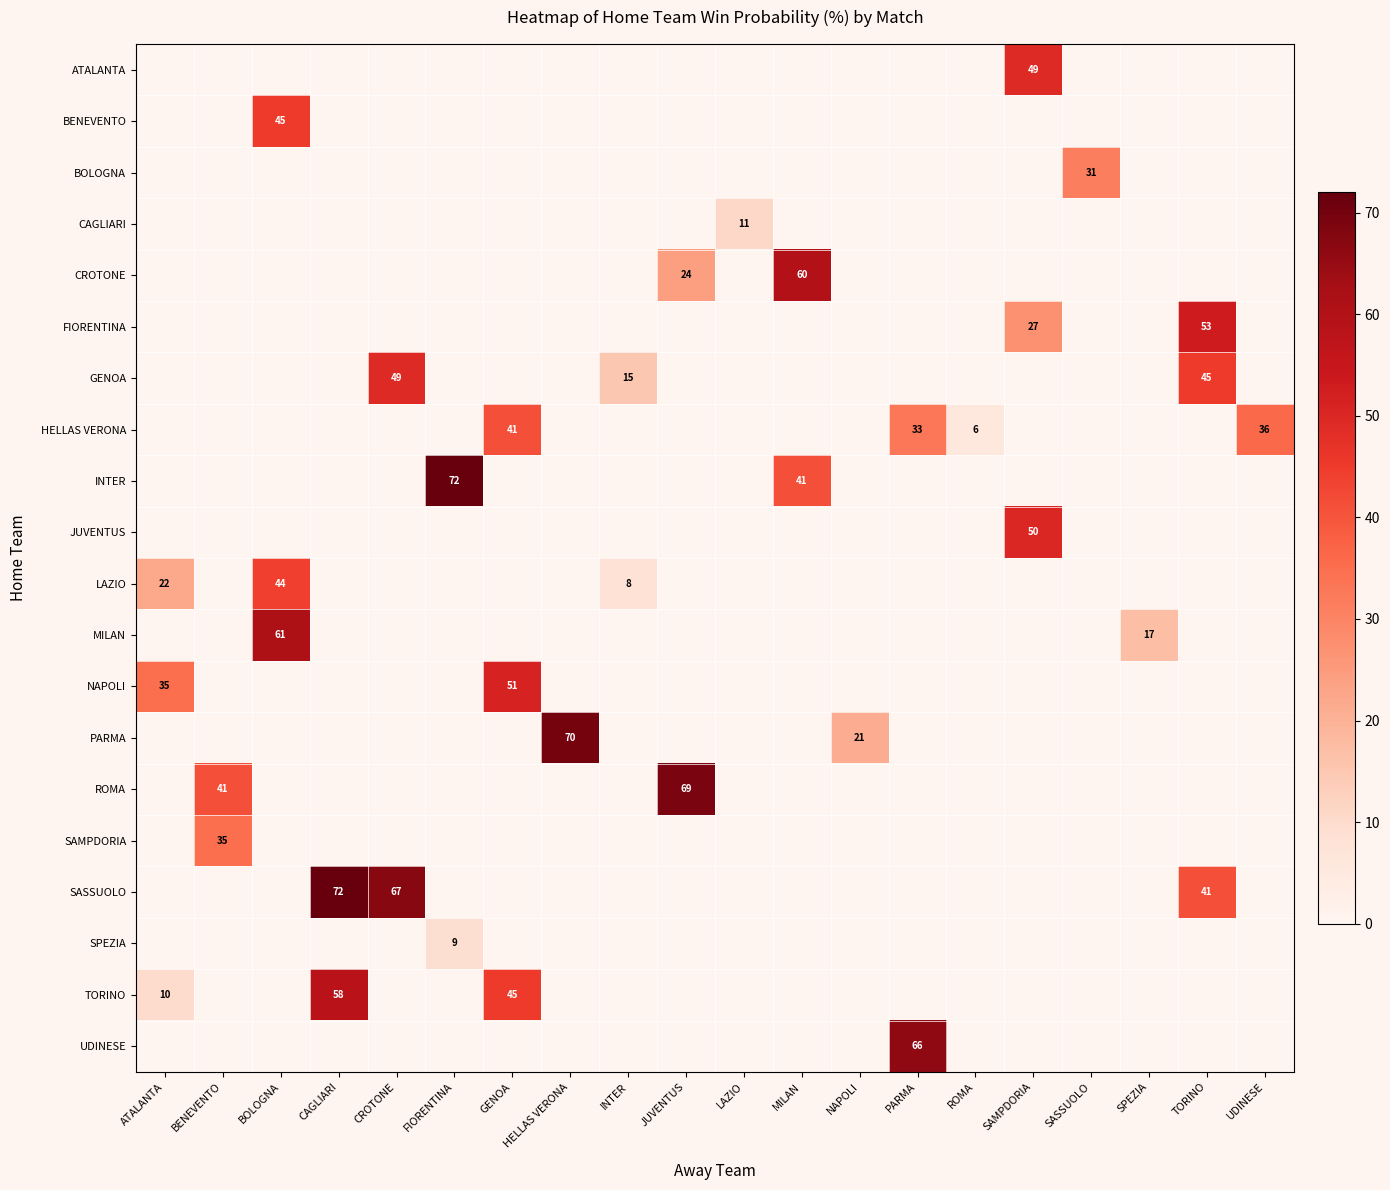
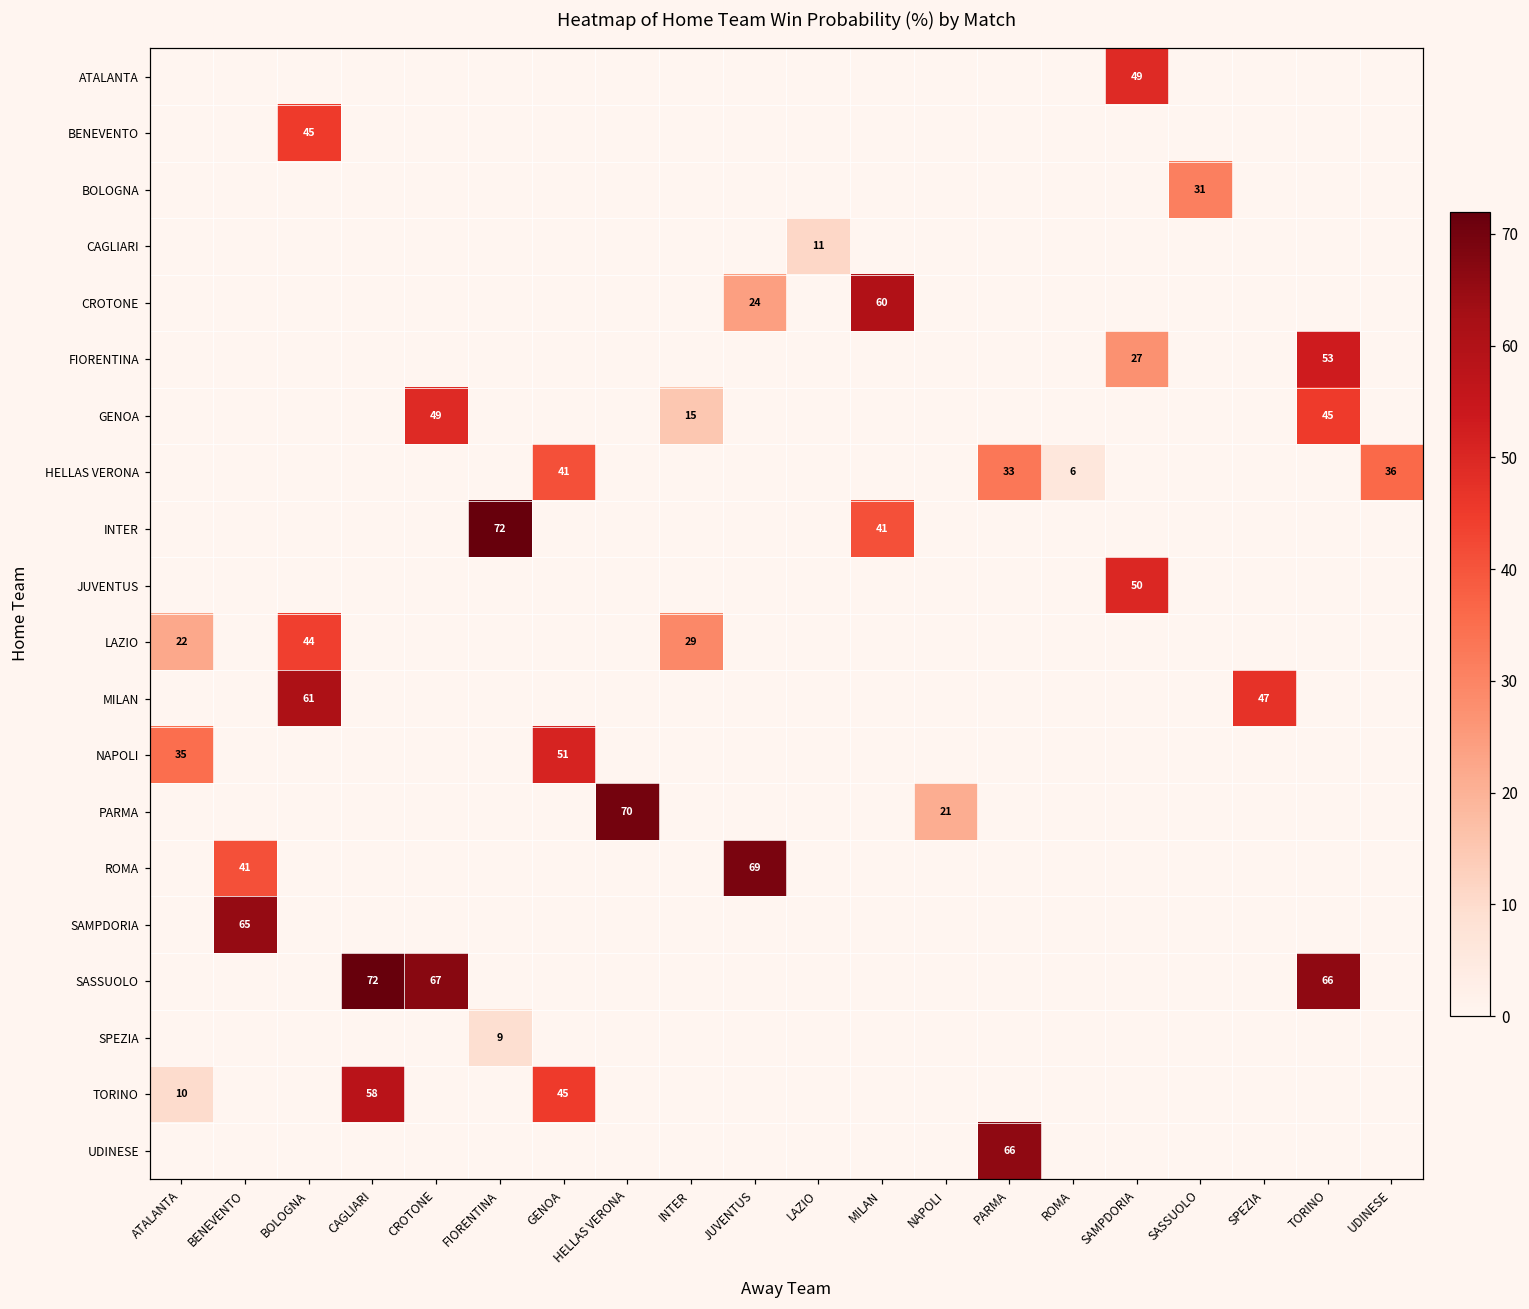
LAZIO, INTER: 8 -> 29
MILAN, SPEZIA: 17 -> 47
SAMPDORIA, BENEVENTO: 35 -> 65
SASSUOLO, TORINO: 41 -> 66
